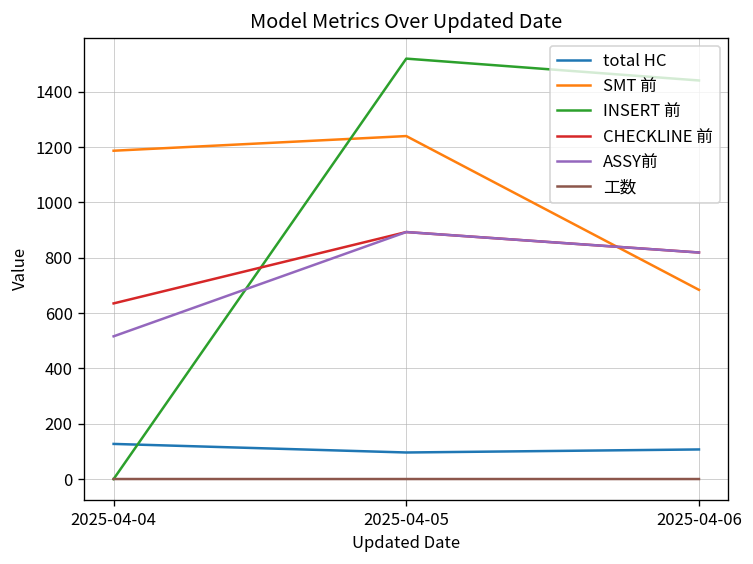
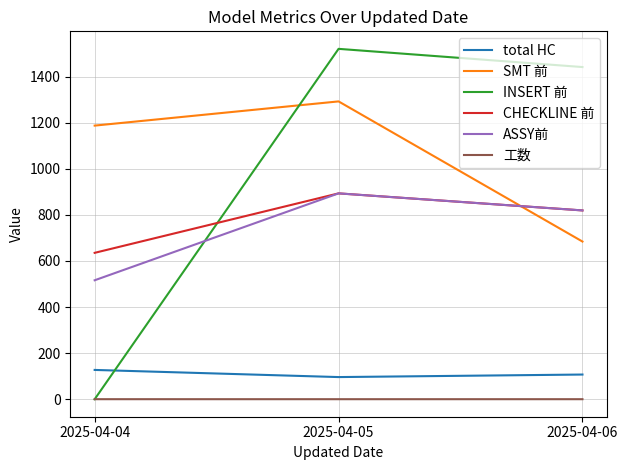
SMT 前, 2025-04-05: 1240 -> 1290
